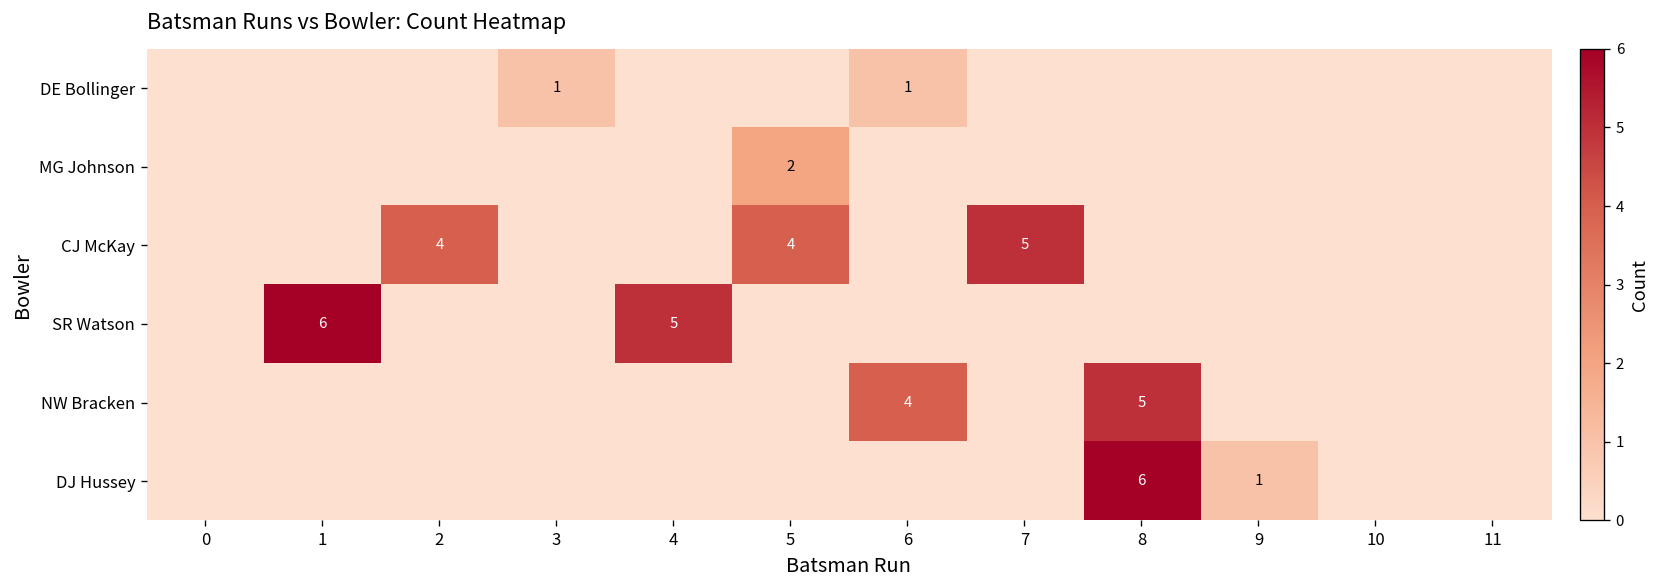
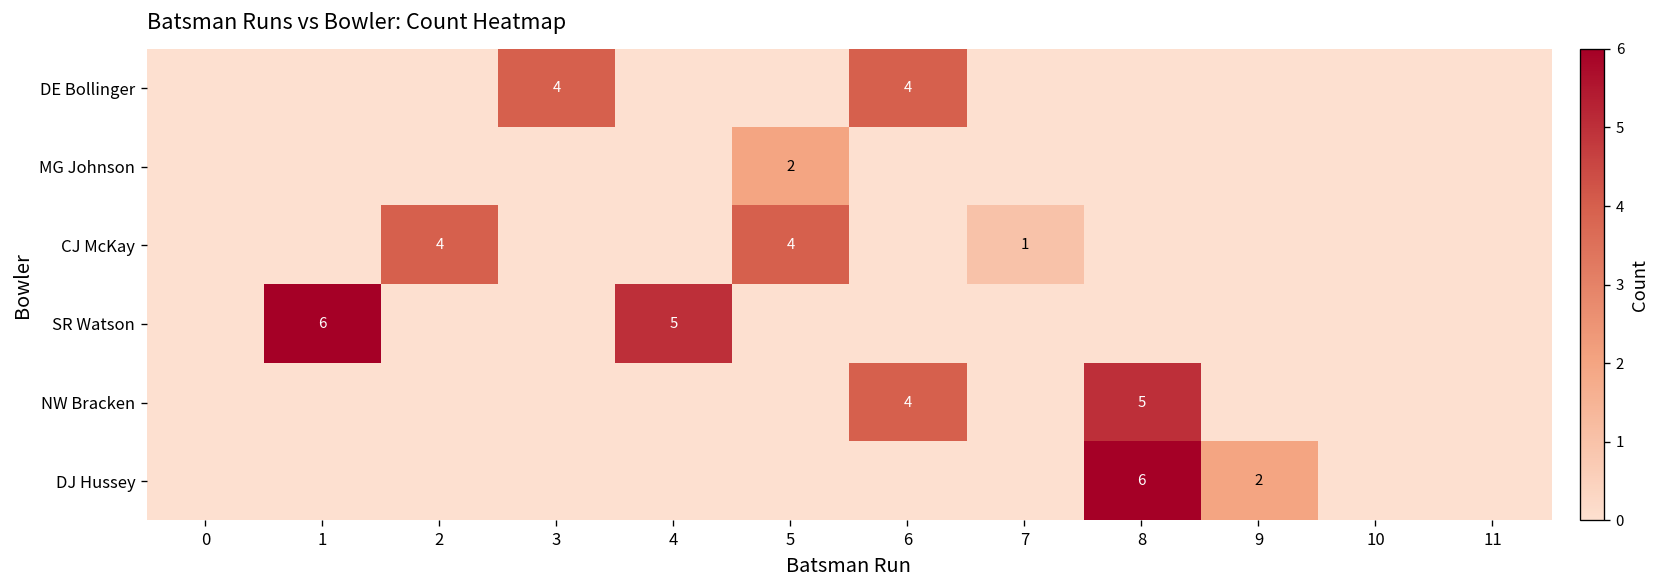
DE Bollinger, 3: 1 -> 4
DE Bollinger, 6: 1 -> 4
CJ McKay, 7: 5 -> 1
DJ Hussey, 9: 1 -> 2
